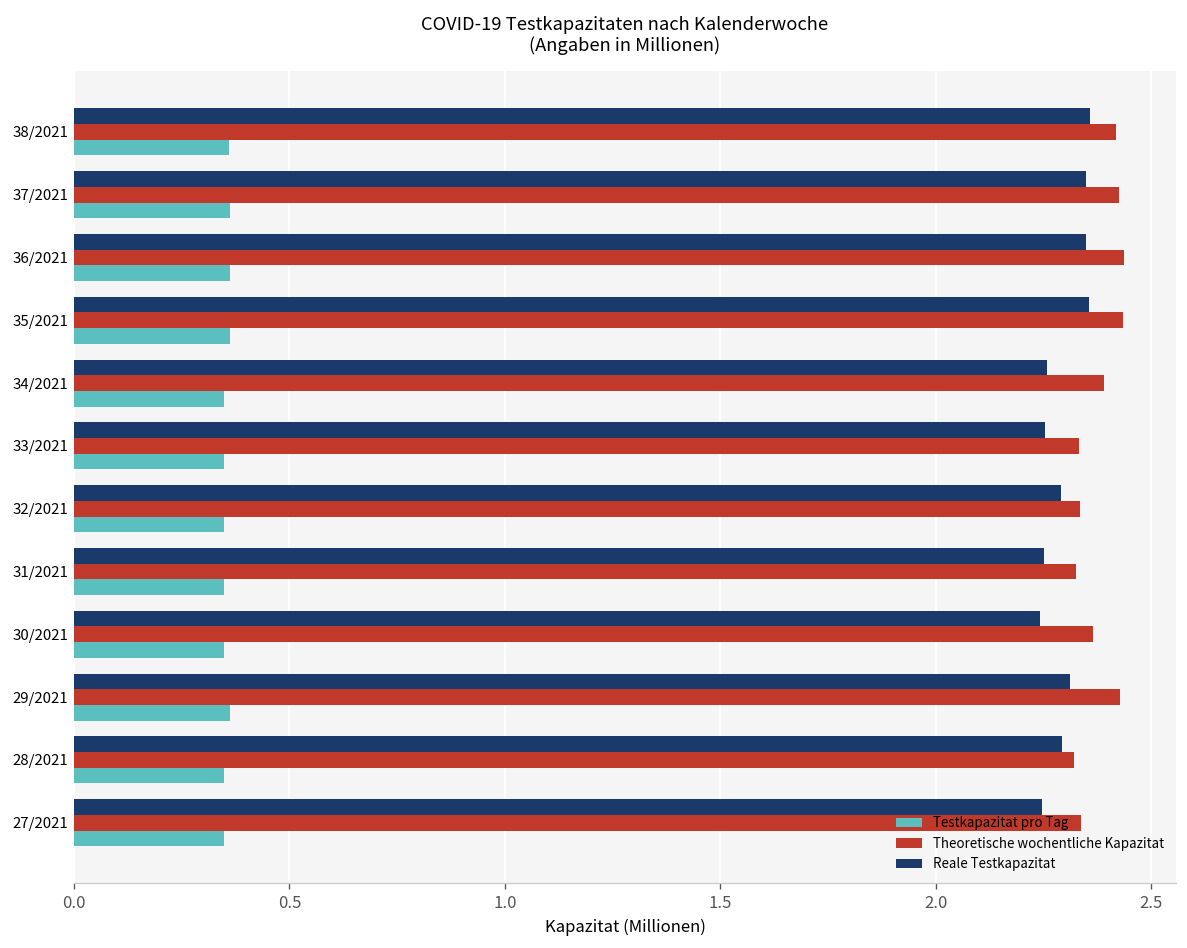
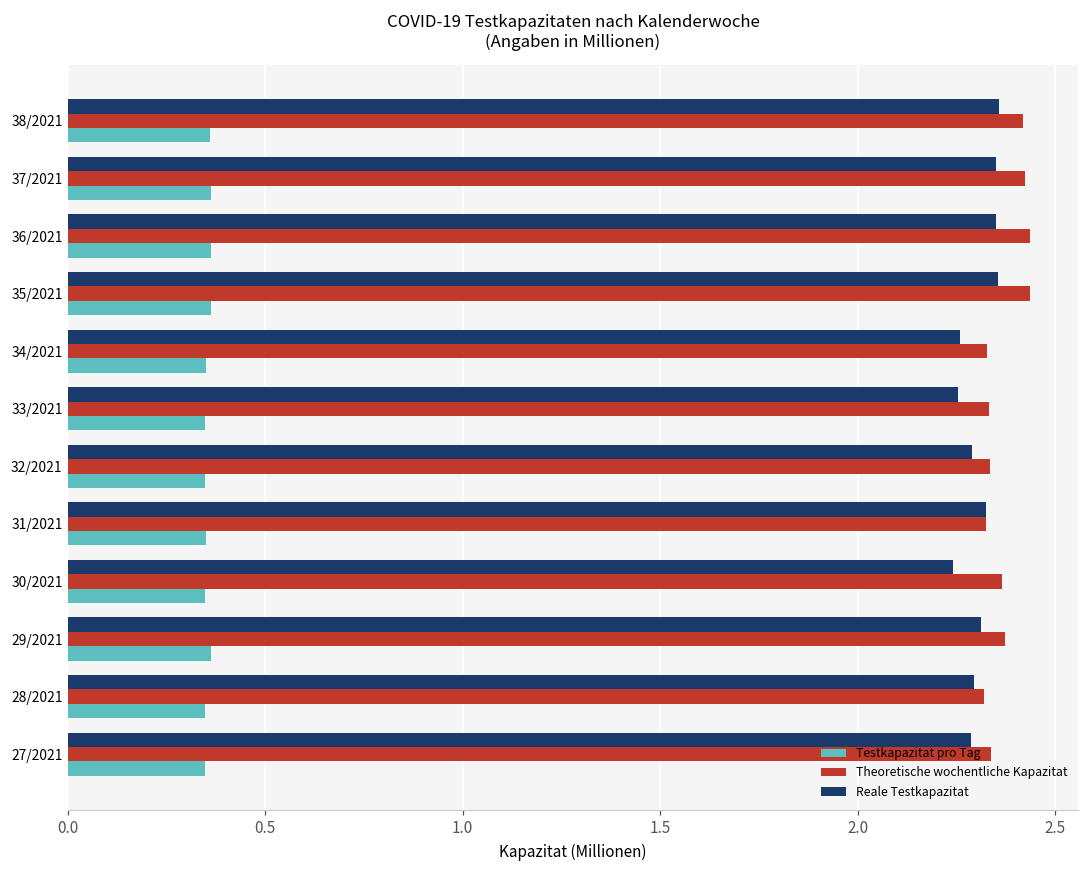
Theoretische wochentliche Kapazitat, 34/2021: 2.39 -> 2.33
Reale Testkapazitat, 31/2021: 2.25 -> 2.33
Theoretische wochentliche Kapazitat, 29/2021: 2.43 -> 2.37
Reale Testkapazitat, 27/2021: 2.25 -> 2.29
